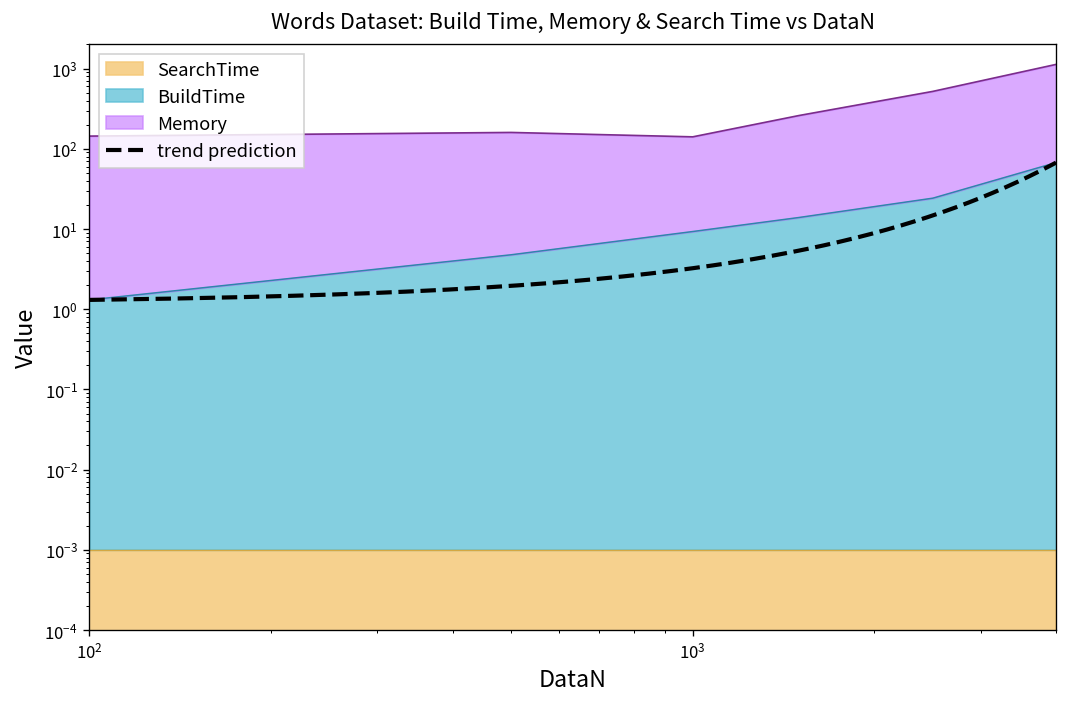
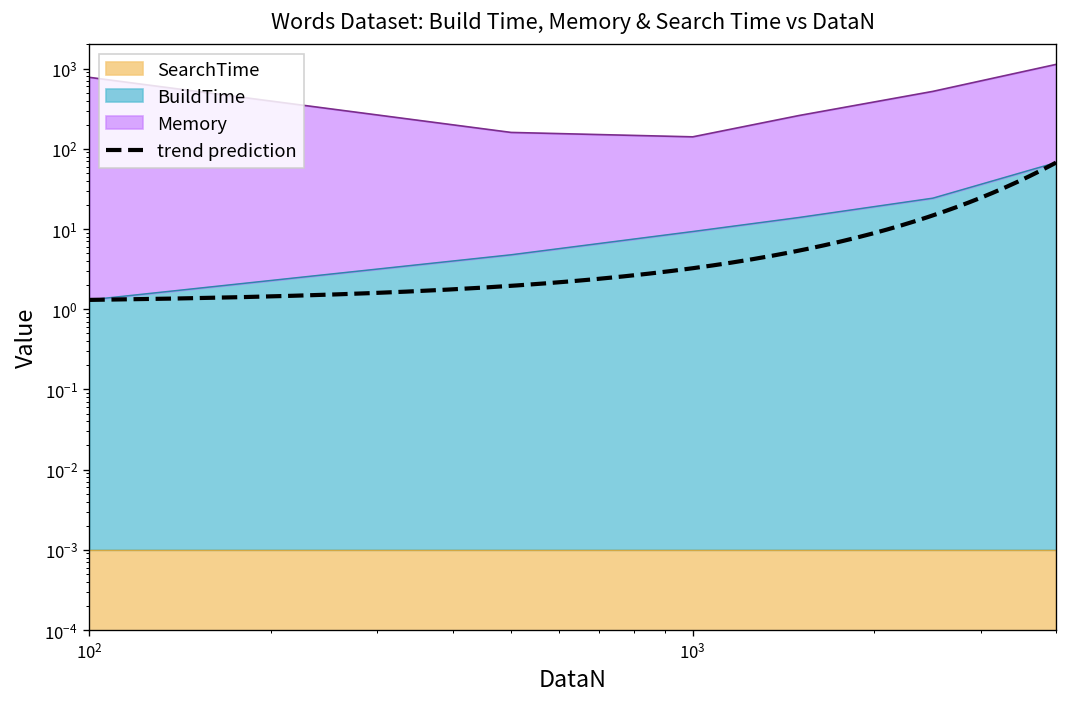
Memory, 10^2: 140 -> 800
